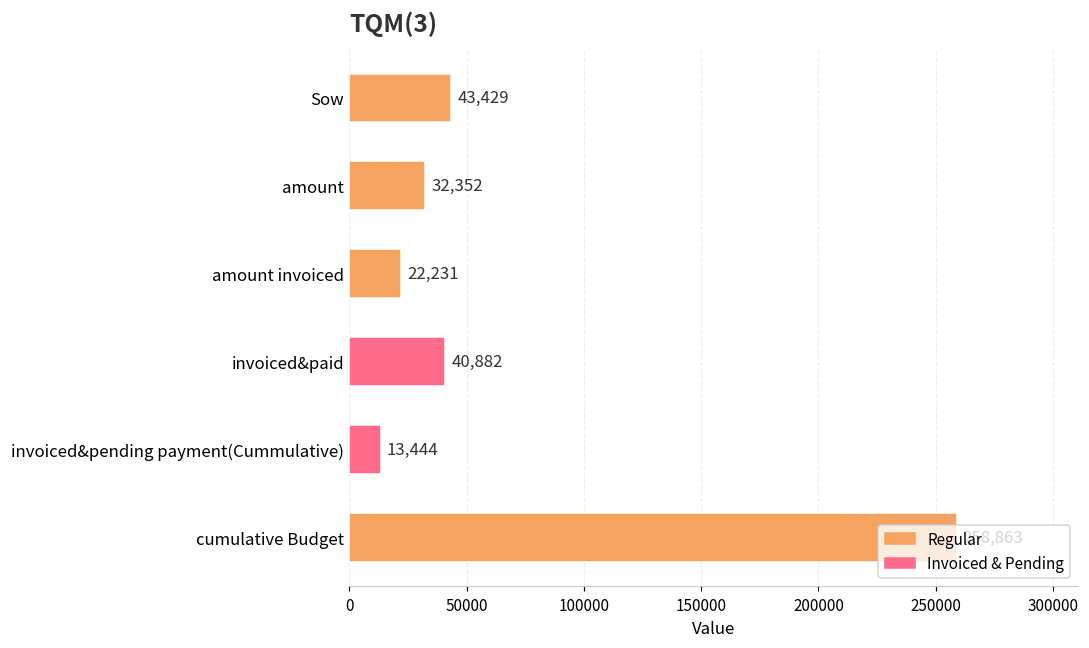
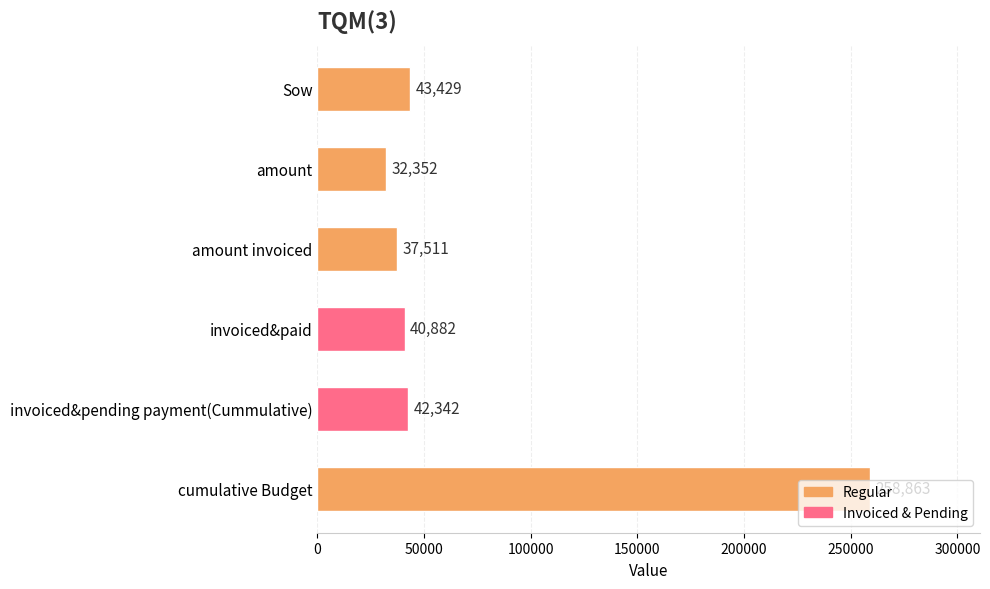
amount invoiced: 22,231 -> 37,511
invoiced&pending payment(Cummulative): 13,444 -> 42,342
